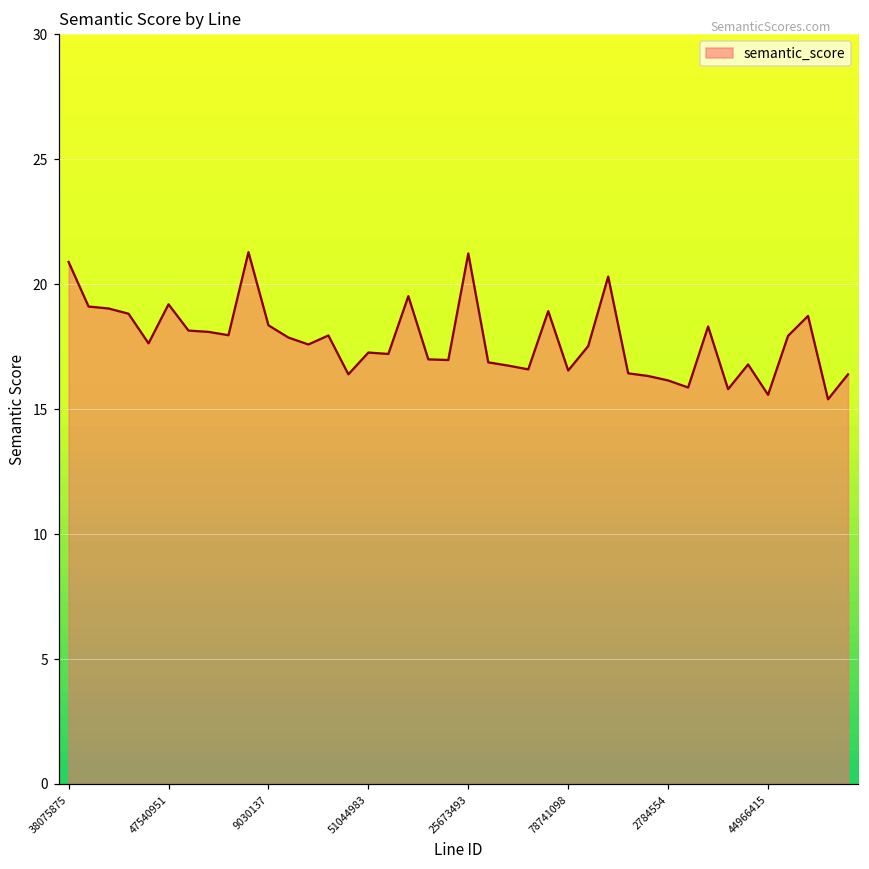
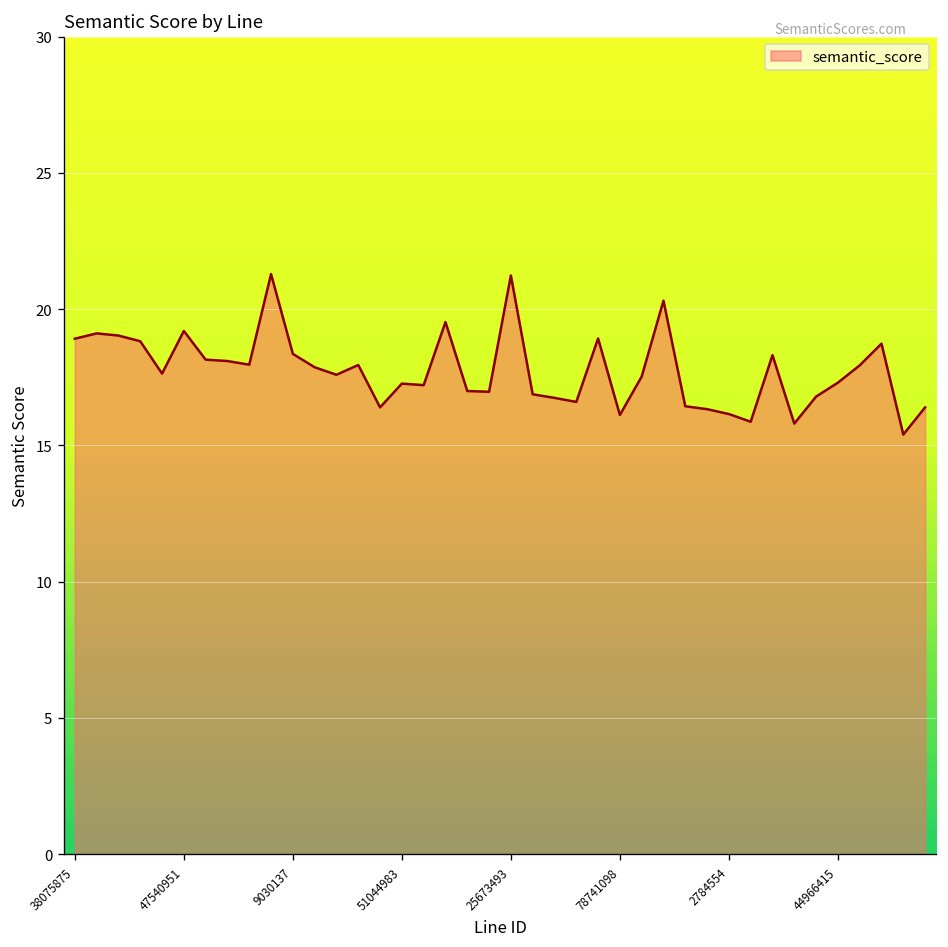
38075875: 20.9 -> 18.9
78741098: 16.5 -> 16.1
44966415: 15.6 -> 17.3
